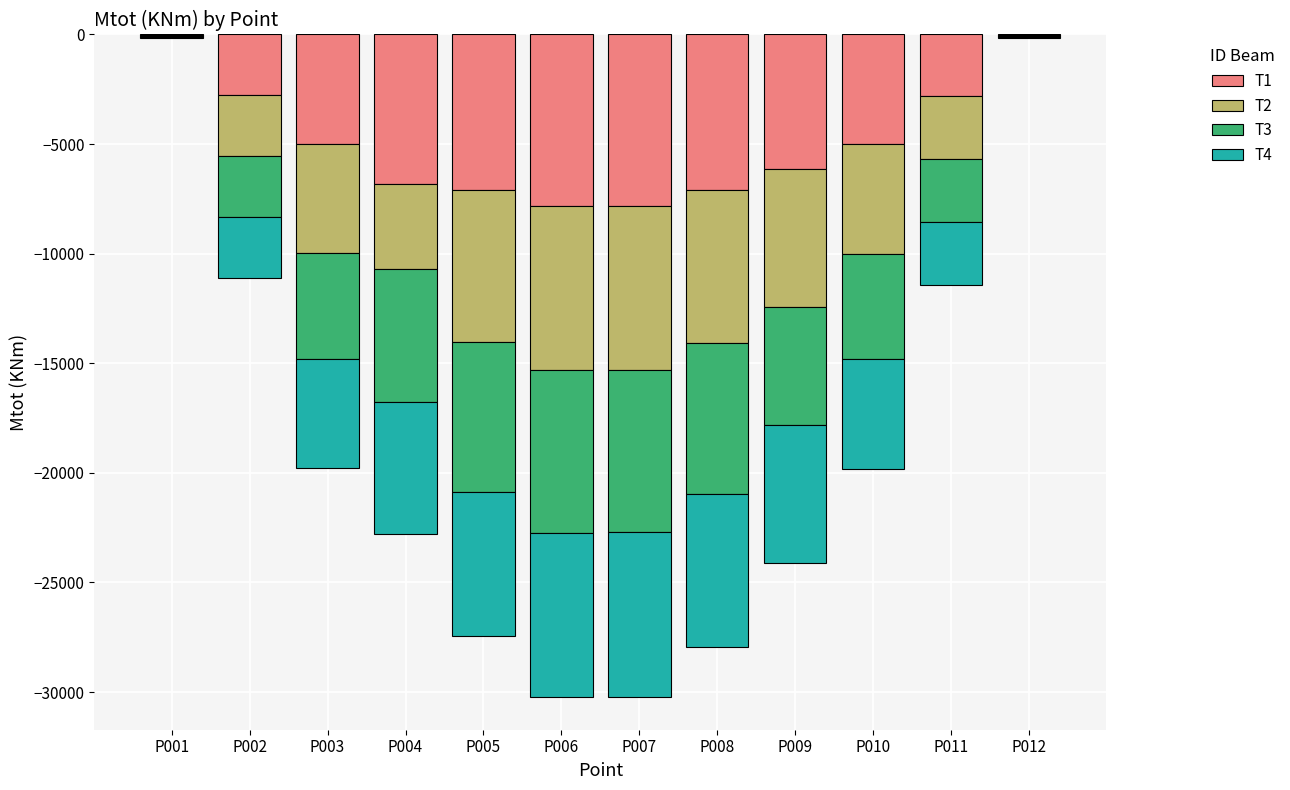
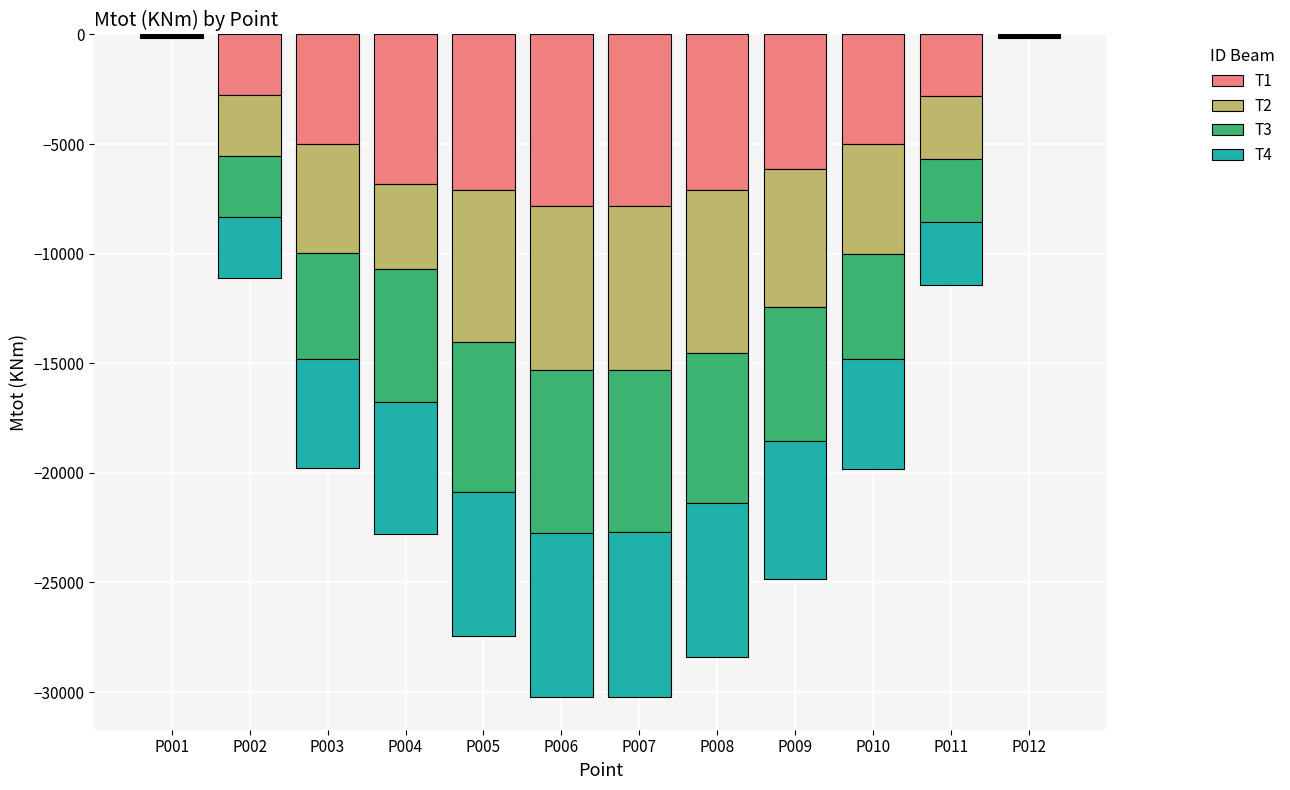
T2, P008: -7000 -> -7400
T3, P009: -5400 -> -6100
